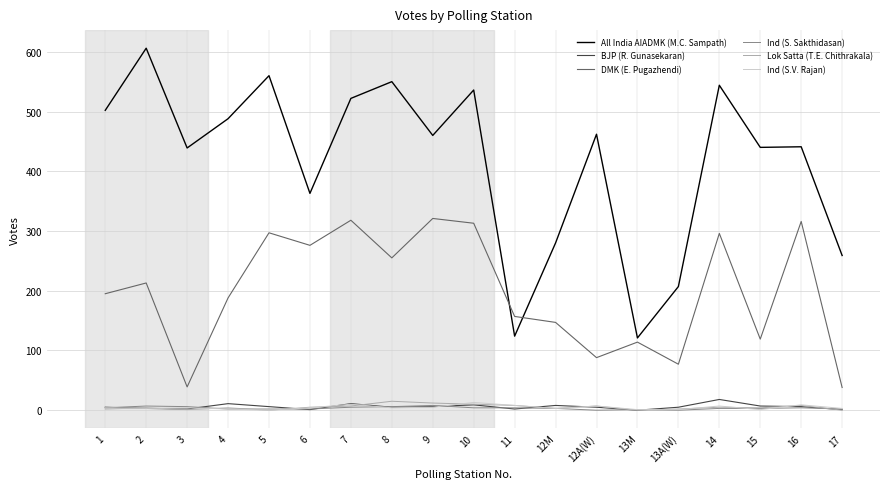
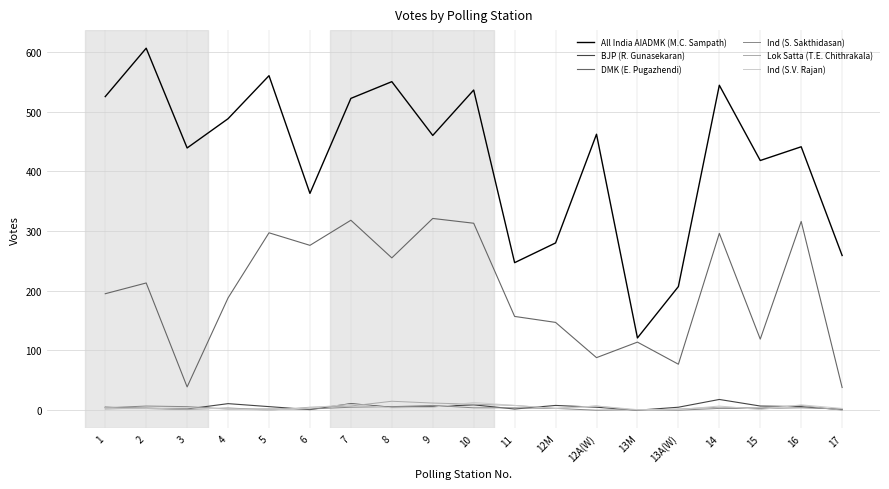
All India AIADMK (M.C. Sampath), 1: 500 -> 530
All India AIADMK (M.C. Sampath), 11: 120 -> 250
All India AIADMK (M.C. Sampath), 15: 440 -> 420
